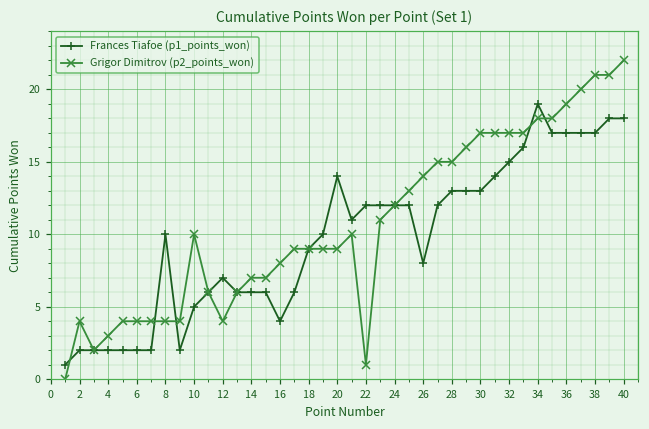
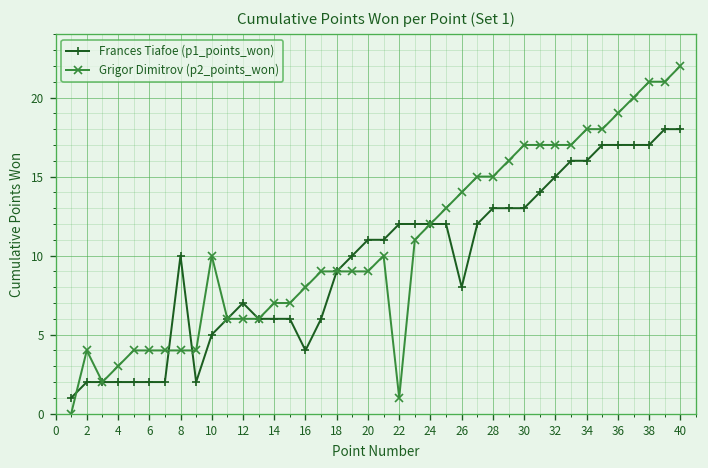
Grigor Dimitrov (p2_points_won), 12: 4 -> 6
Frances Tiafoe (p1_points_won), 20: 14 -> 11
Frances Tiafoe (p1_points_won), 34: 19 -> 16
